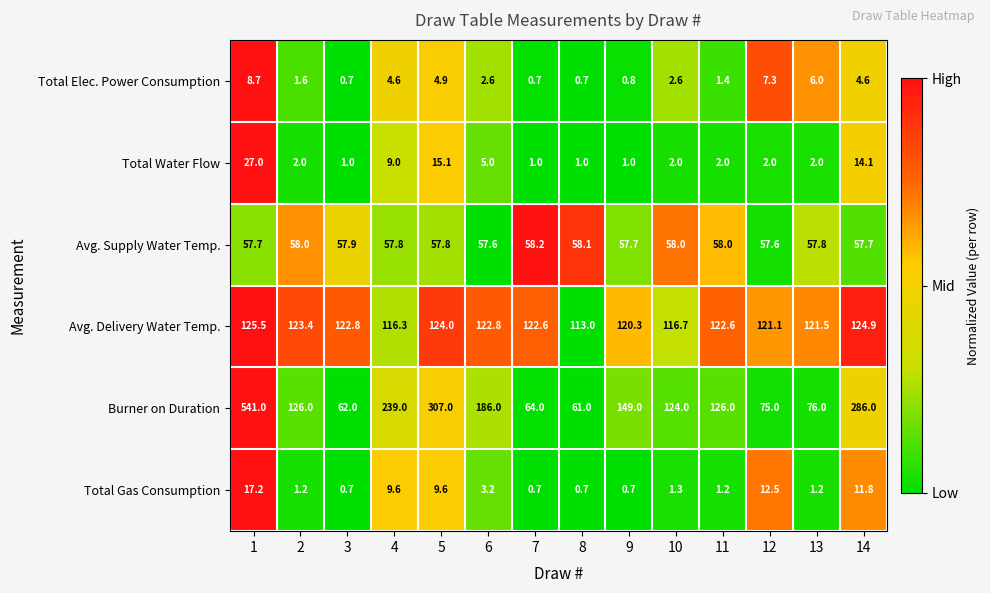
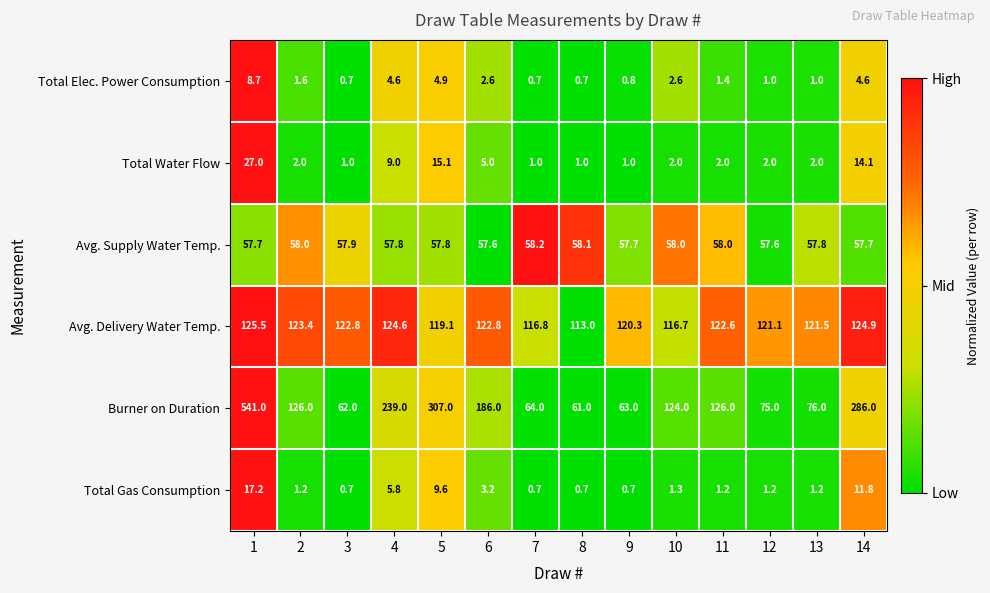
Total Elec. Power Consumption, 12: 7.3 -> 1.0
Total Elec. Power Consumption, 13: 6.0 -> 1.0
Avg. Delivery Water Temp., 4: 116.3 -> 124.6
Avg. Delivery Water Temp., 5: 124.0 -> 119.1
Avg. Delivery Water Temp., 7: 122.6 -> 116.8
Burner on Duration, 9: 149.0 -> 63.0
Total Gas Consumption, 4: 9.6 -> 5.8
Total Gas Consumption, 12: 12.5 -> 1.2
